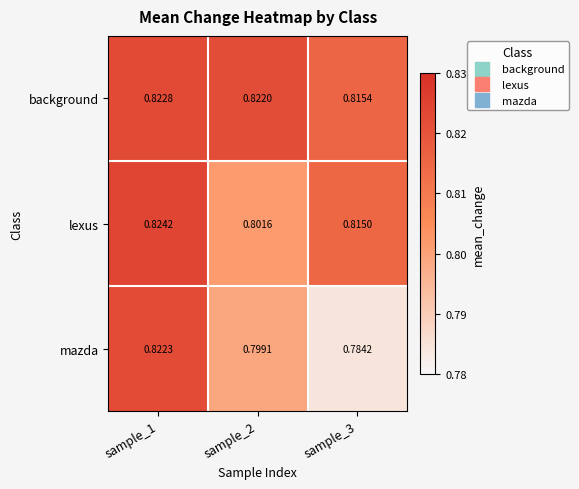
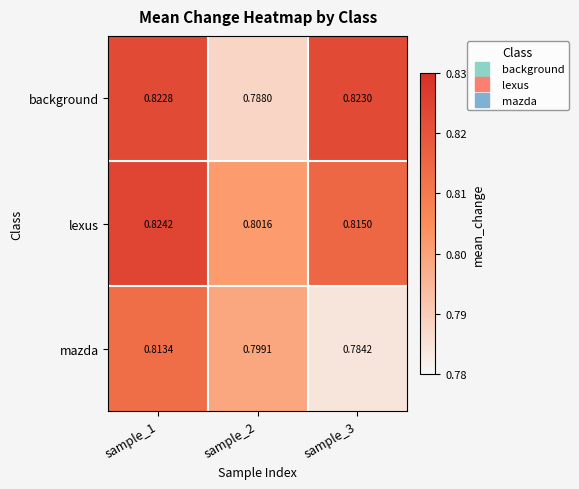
background, sample_2: 0.8220 -> 0.7880
background, sample_3: 0.8154 -> 0.8230
mazda, sample_1: 0.8223 -> 0.8134
